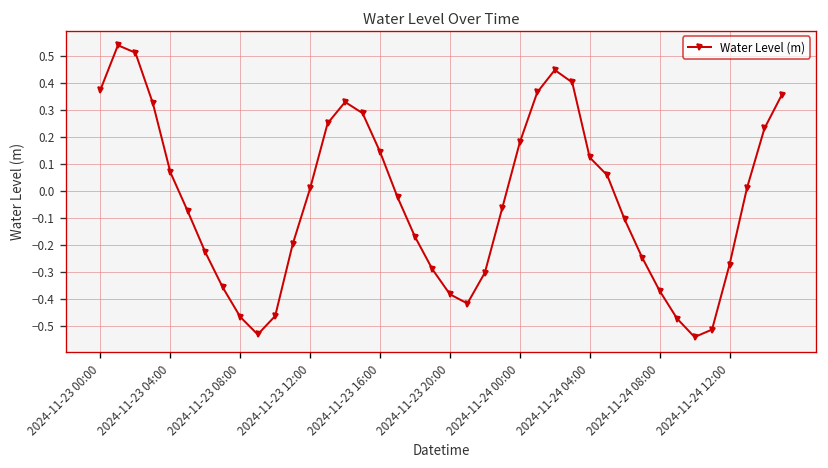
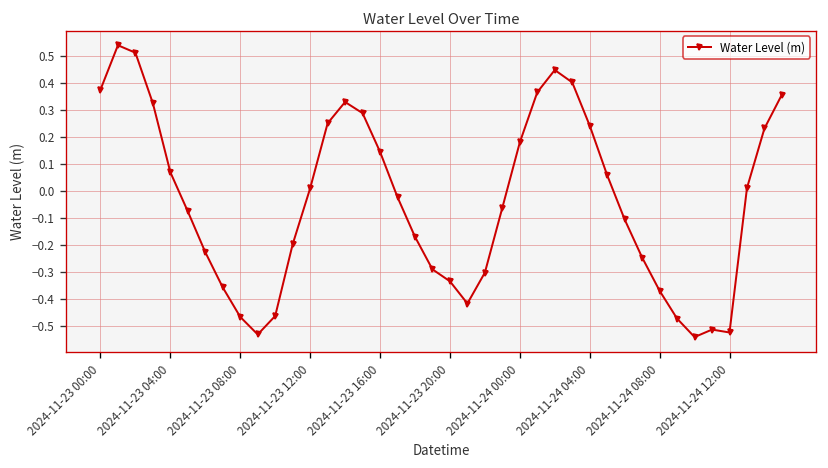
2024-11-23 20:00: -0.38 -> -0.33
2024-11-24 04:00: 0.12 -> 0.24
2024-11-24 12:00: -0.27 -> -0.52
